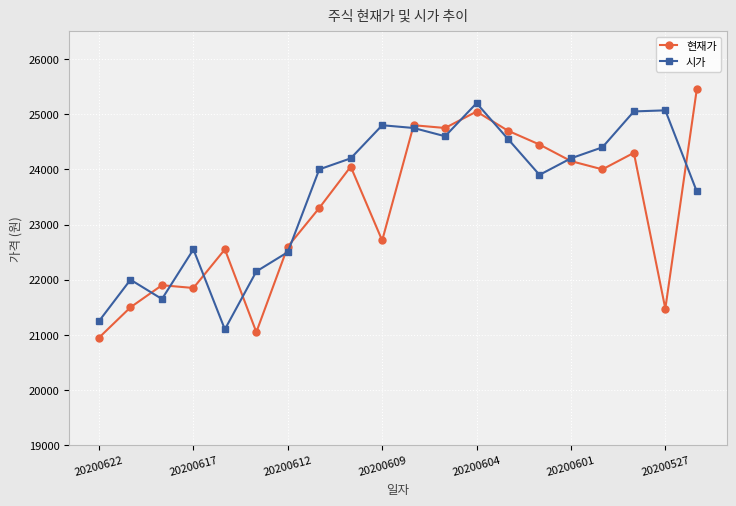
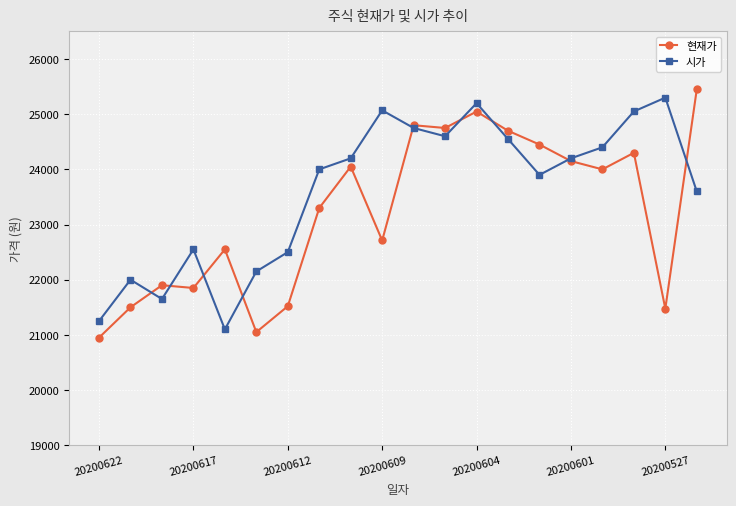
현재가, 20200612: 22600 -> 21500
시가, 20200609: 24800 -> 25100
시가, 20200527: 25100 -> 25300
